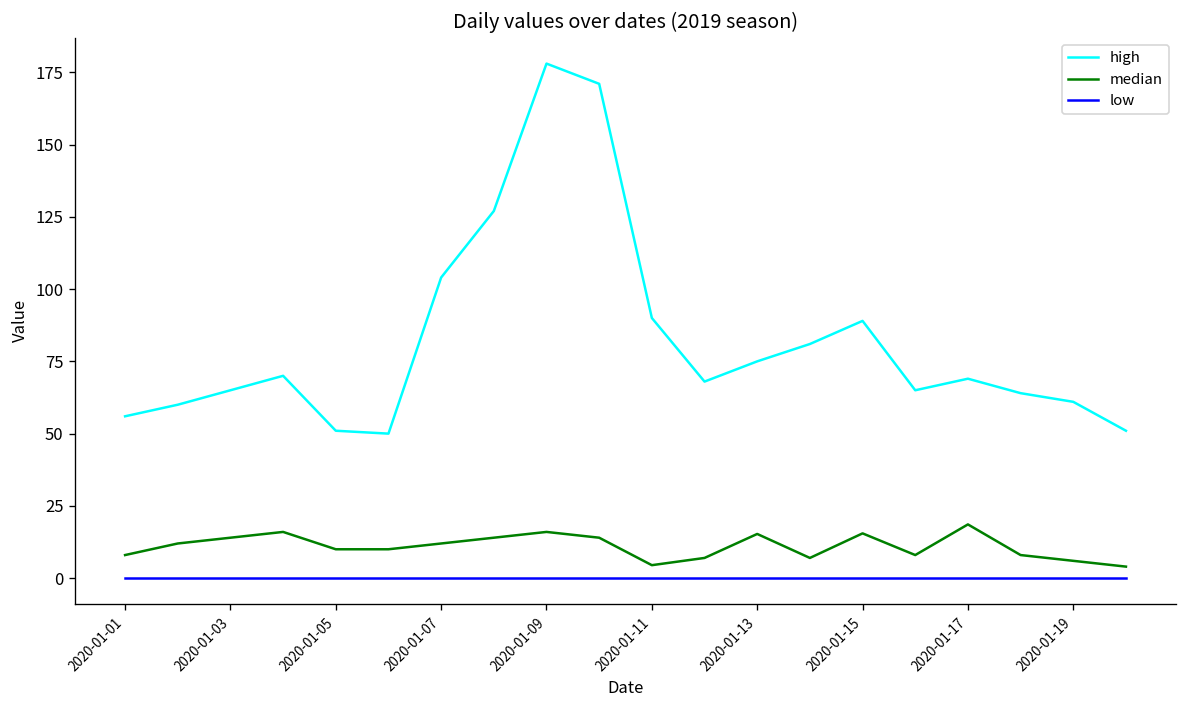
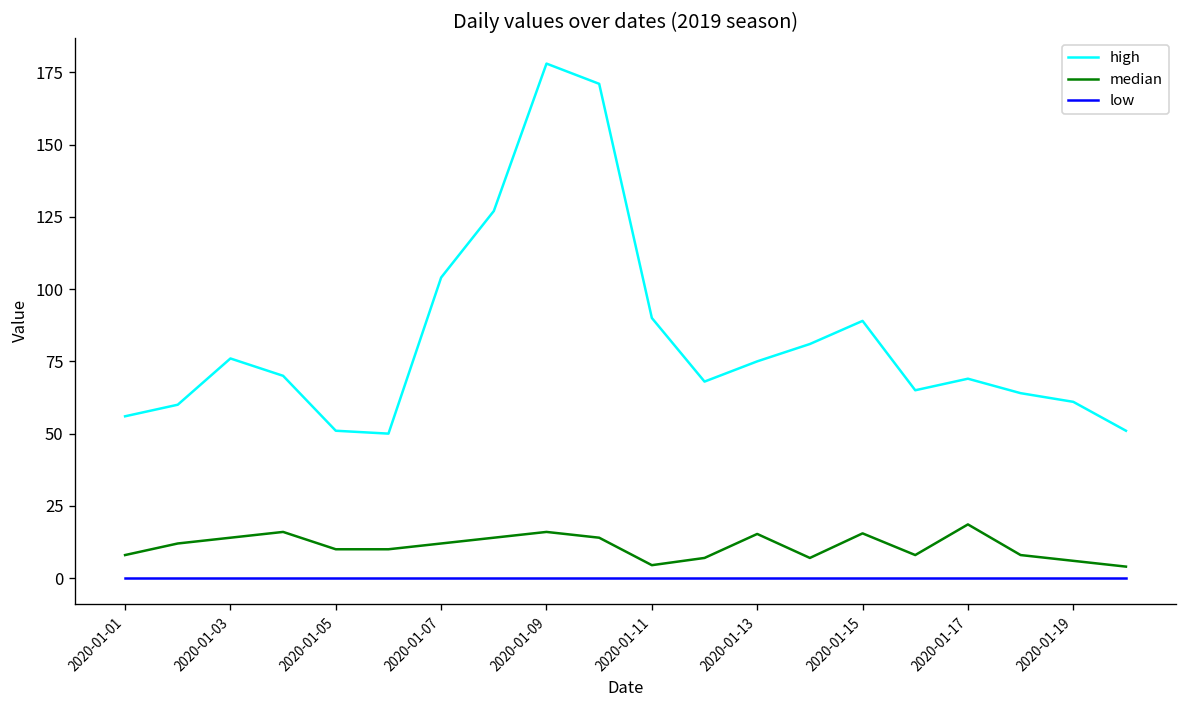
high, 2020-01-03: 65 -> 76
